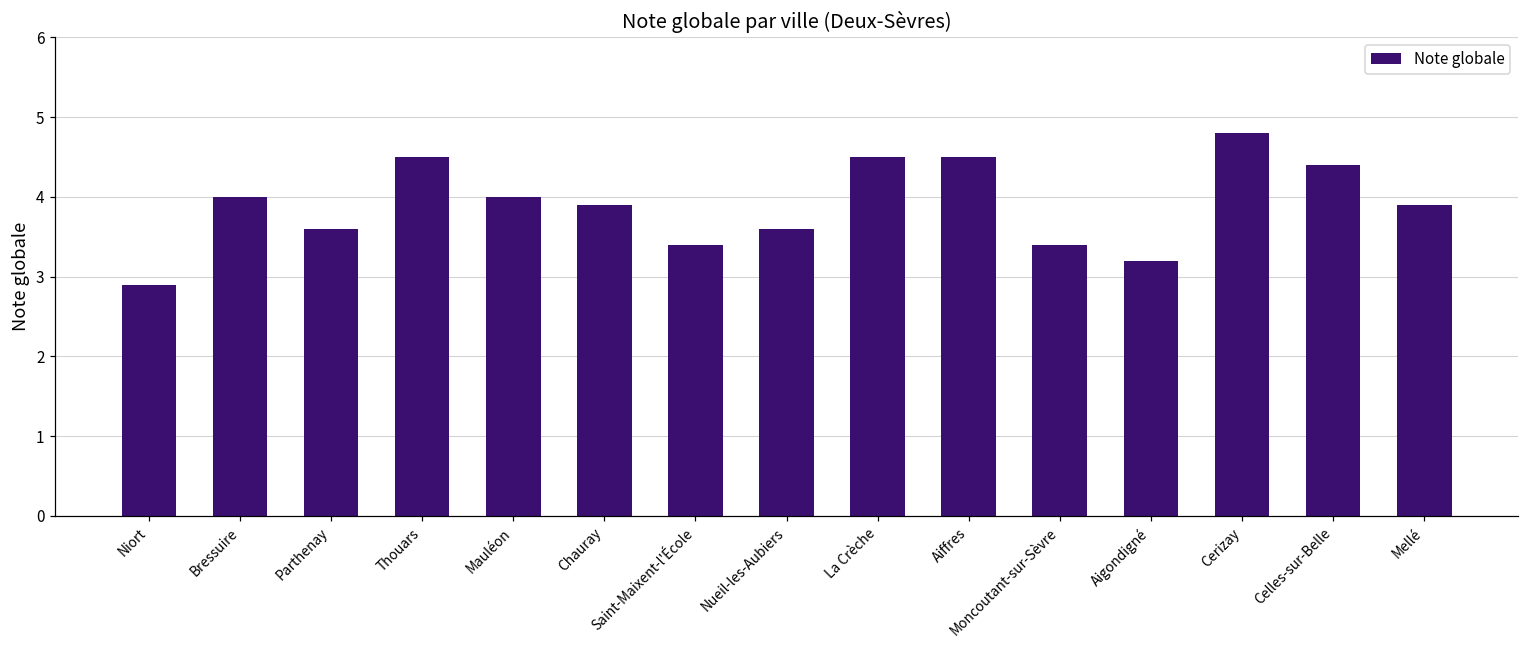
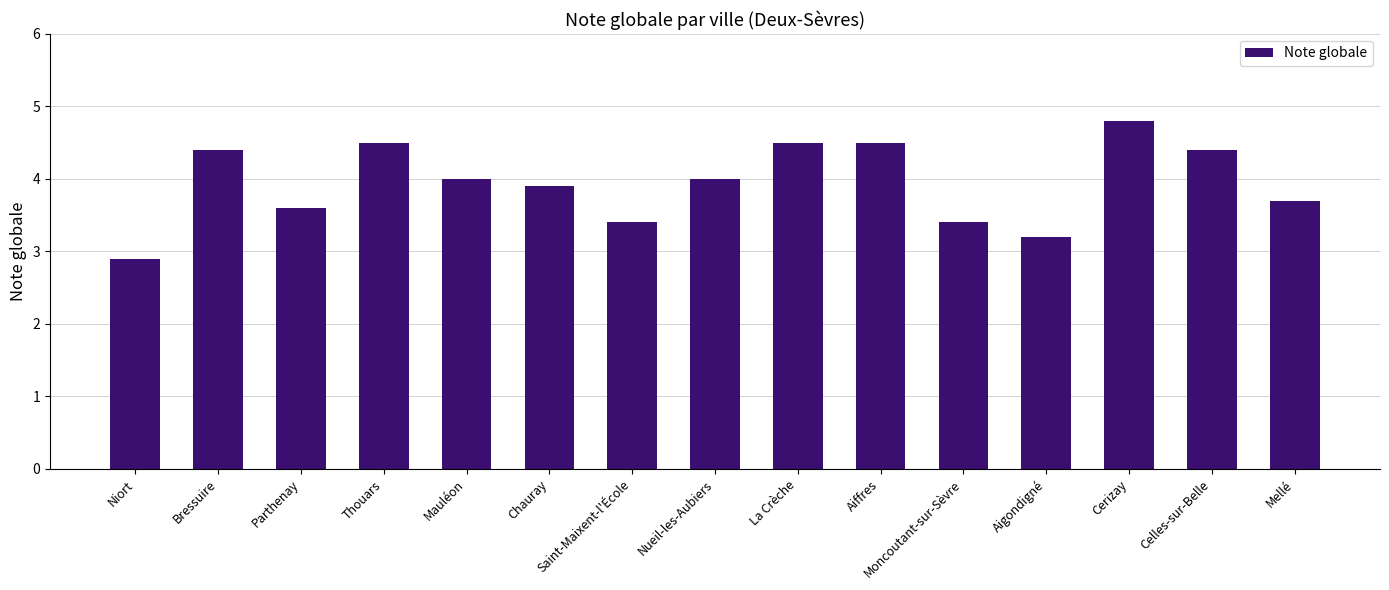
Bressuire: 4.0 -> 4.4
Nueil-les-Aubiers: 3.6 -> 4.0
Mellé: 3.9 -> 3.7
